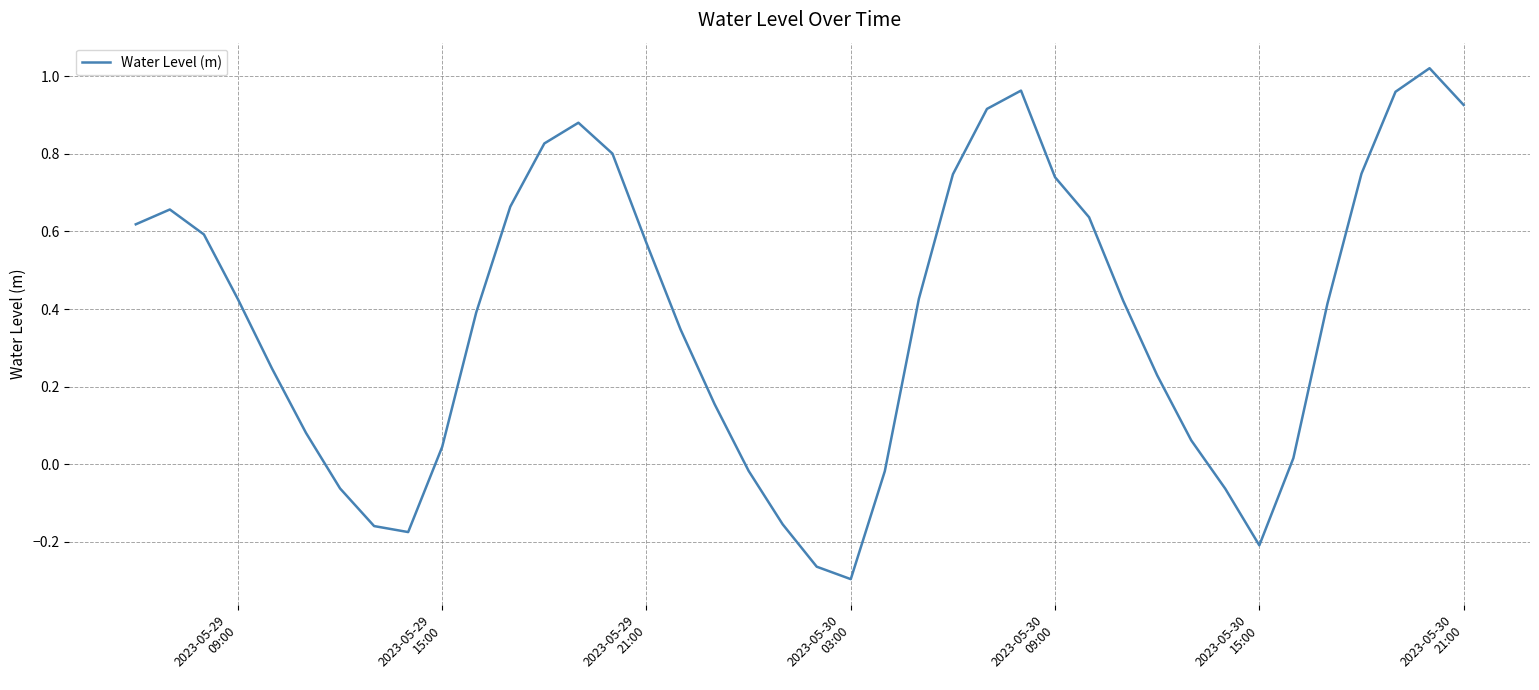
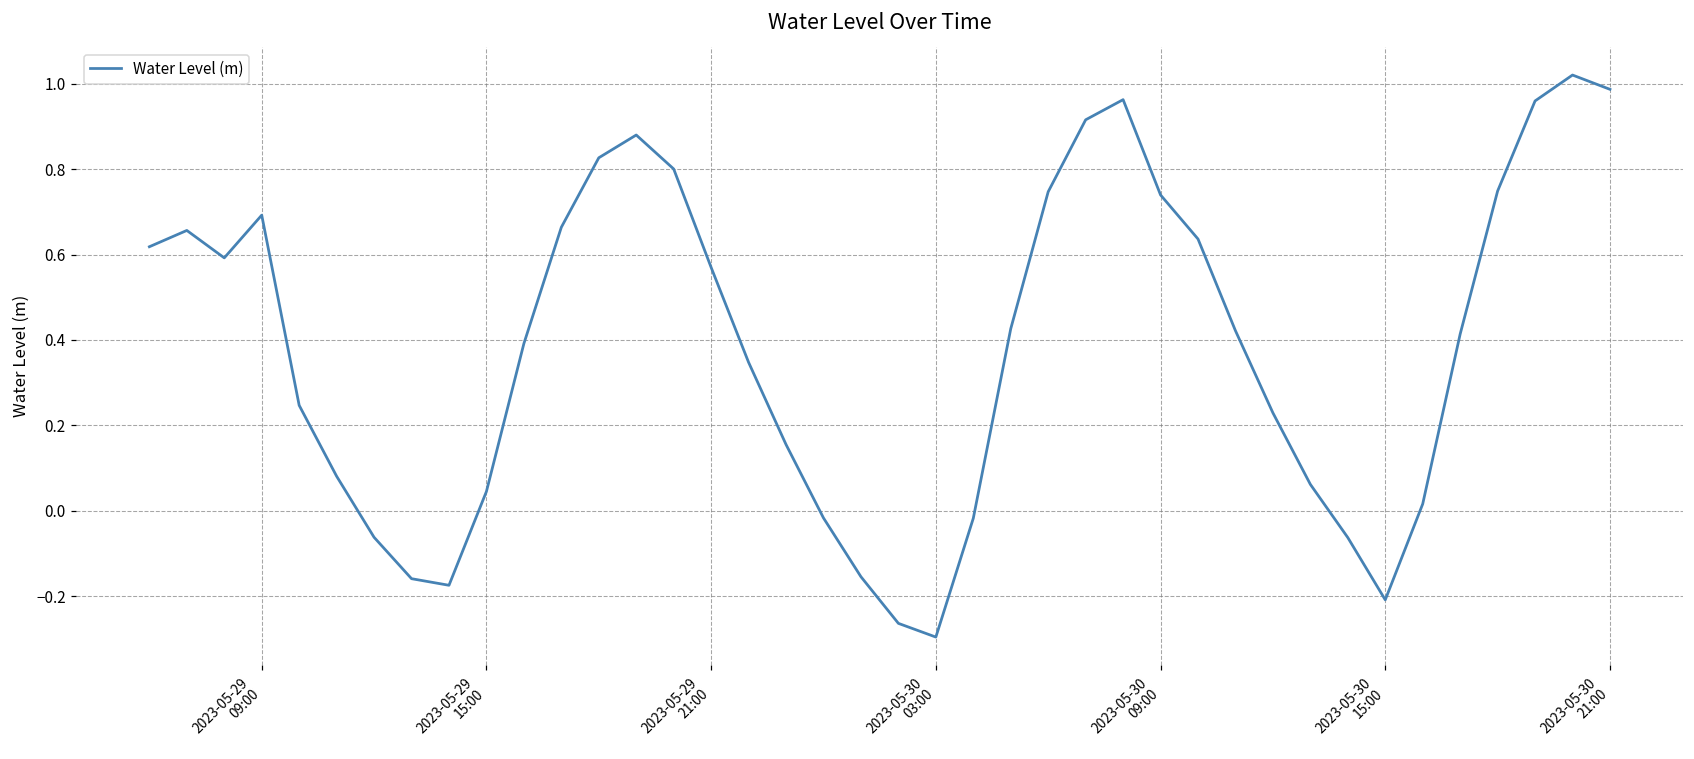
2023-05-29 09:00: 0.43 -> 0.69
2023-05-30 21:00: 0.93 -> 0.99
